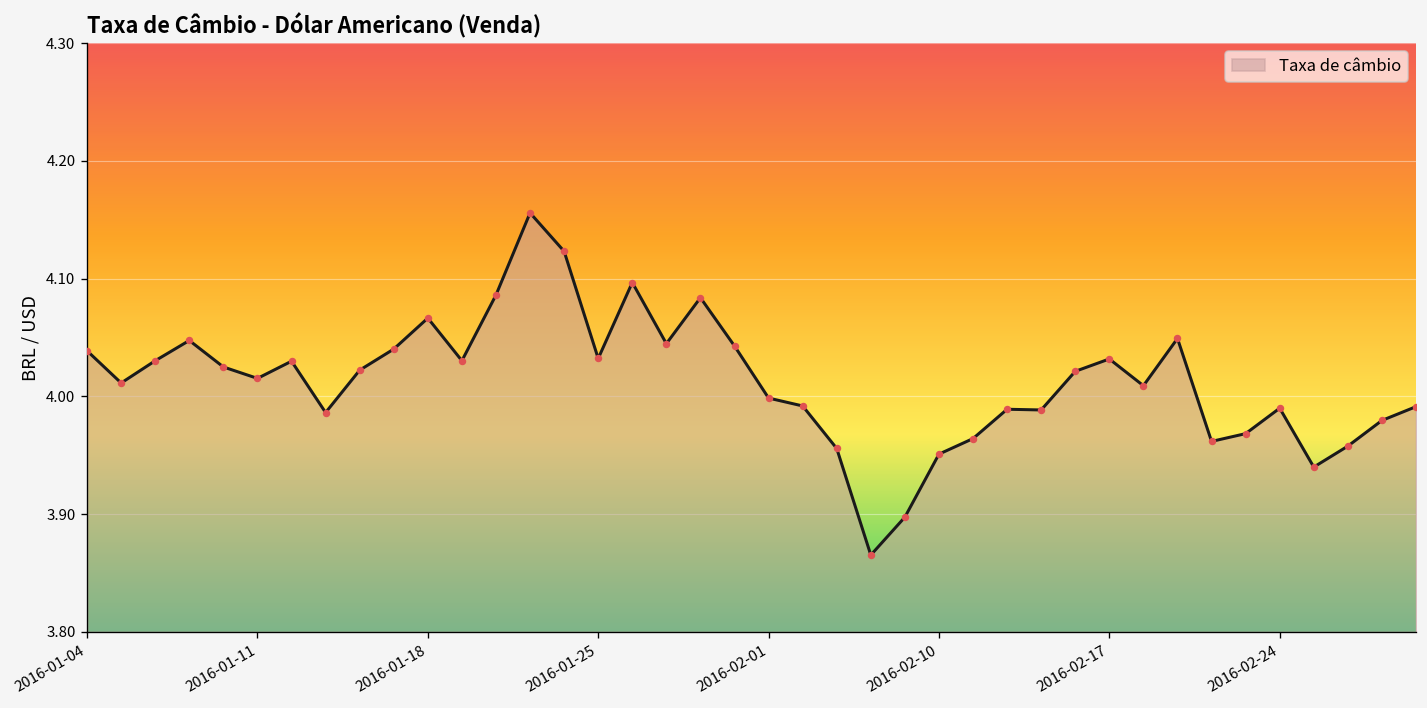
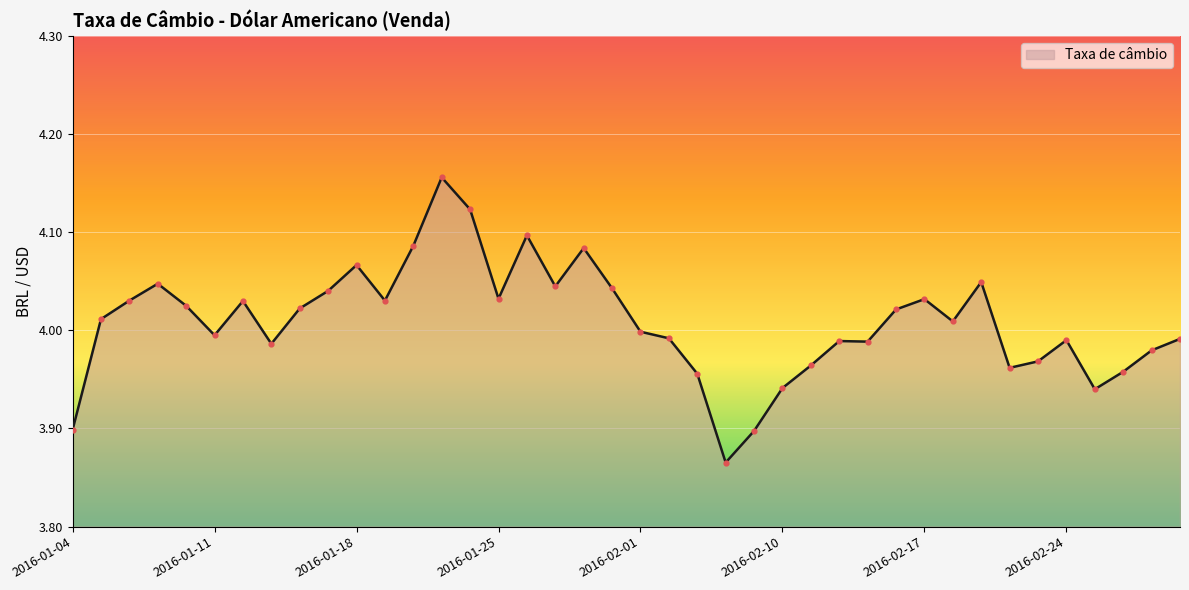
2016-01-04: 4.04 -> 3.90
2016-01-11: 4.02 -> 4.00
2016-02-10: 3.95 -> 3.94
